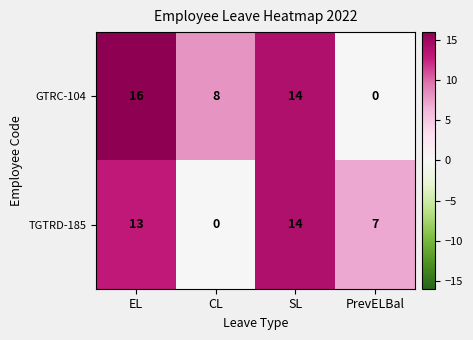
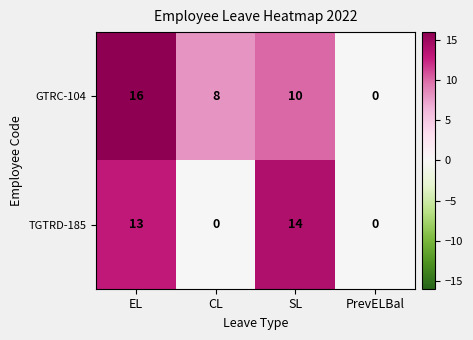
GTRC-104, SL: 14 -> 10
TGTRD-185, PrevELBal: 7 -> 0
